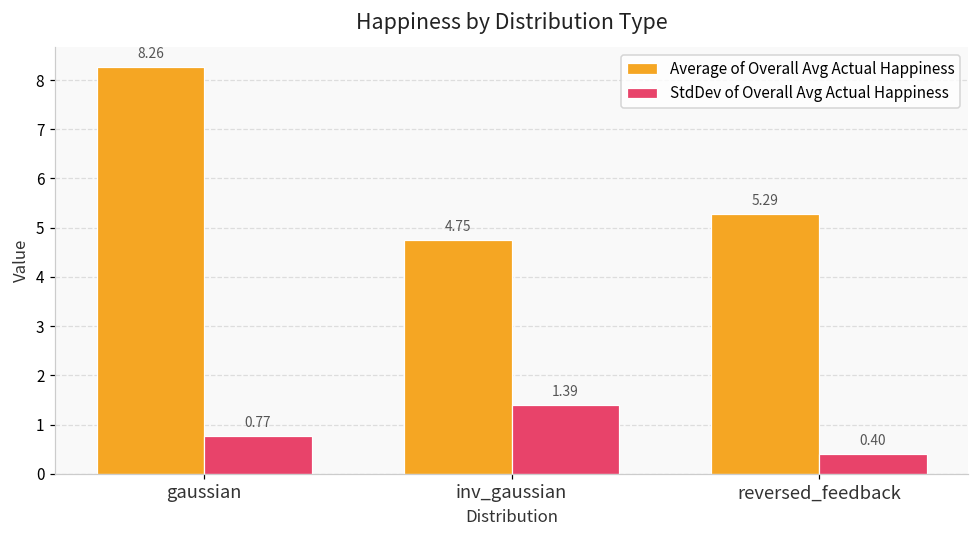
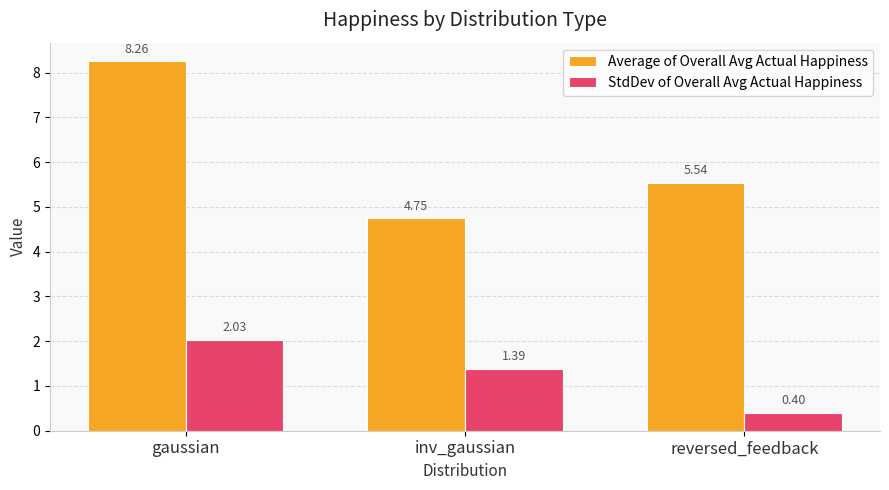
StdDev of Overall Avg Actual Happiness, gaussian: 0.77 -> 2.03
Average of Overall Avg Actual Happiness, reversed_feedback: 5.29 -> 5.54
